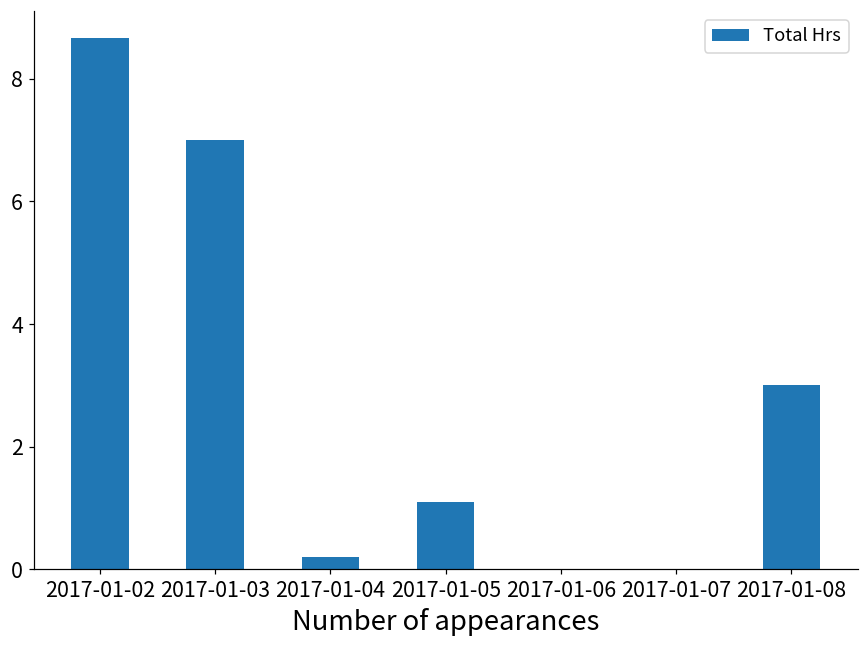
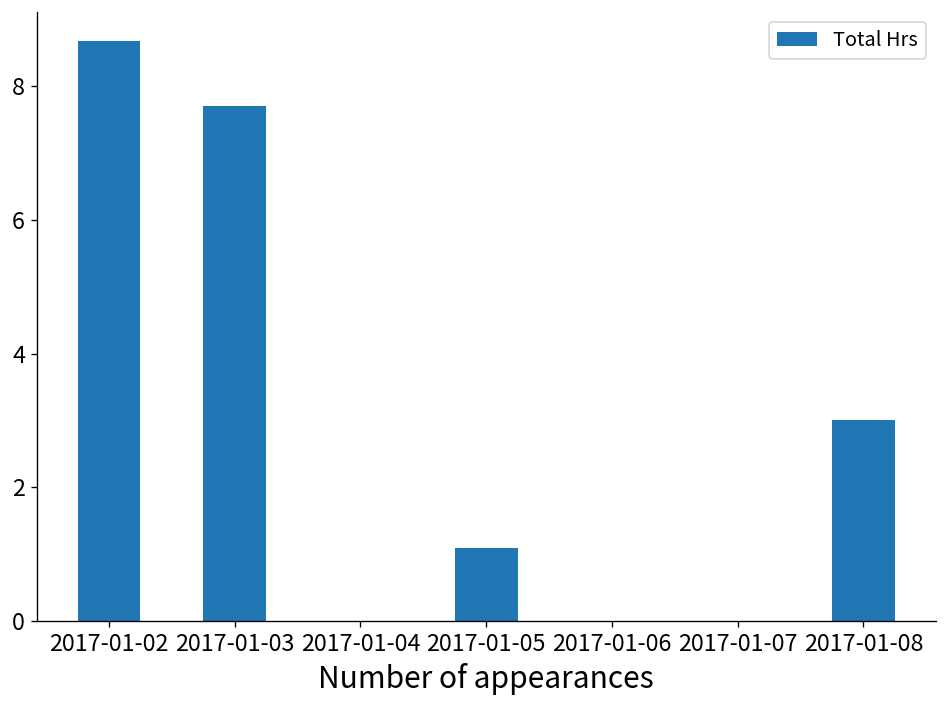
2017-01-03: 7.0 -> 7.7
2017-01-04: 0.2 -> 0.0
